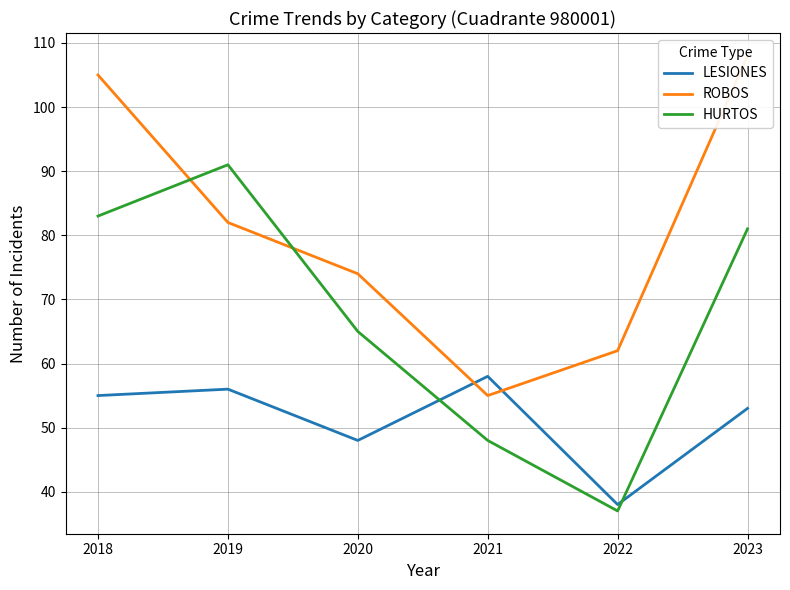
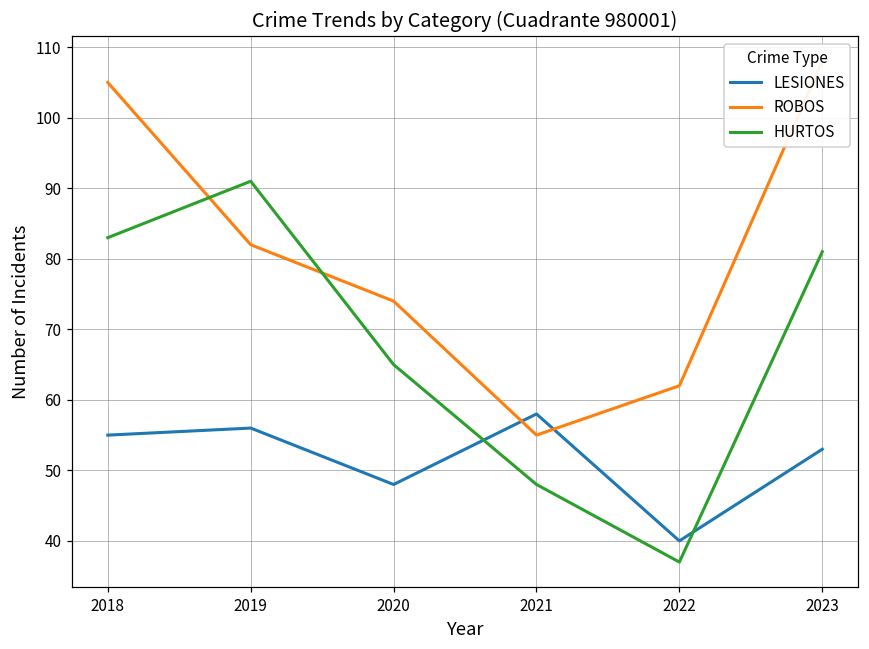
LESIONES, 2022: 38 -> 40
